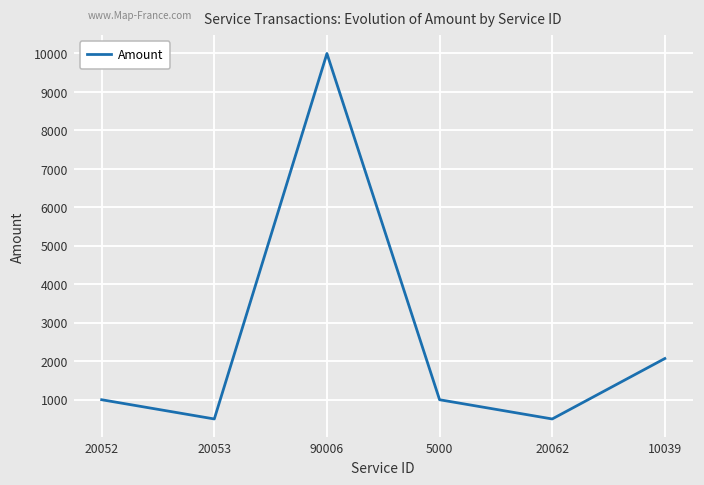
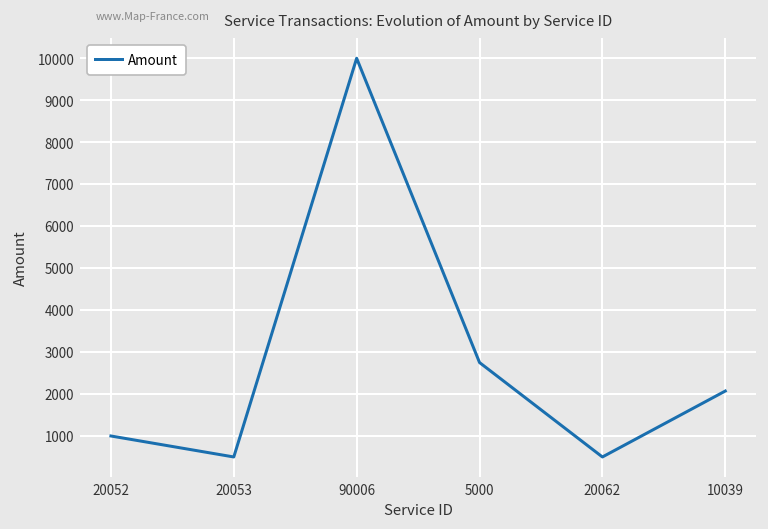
5000: 1000 -> 2800
